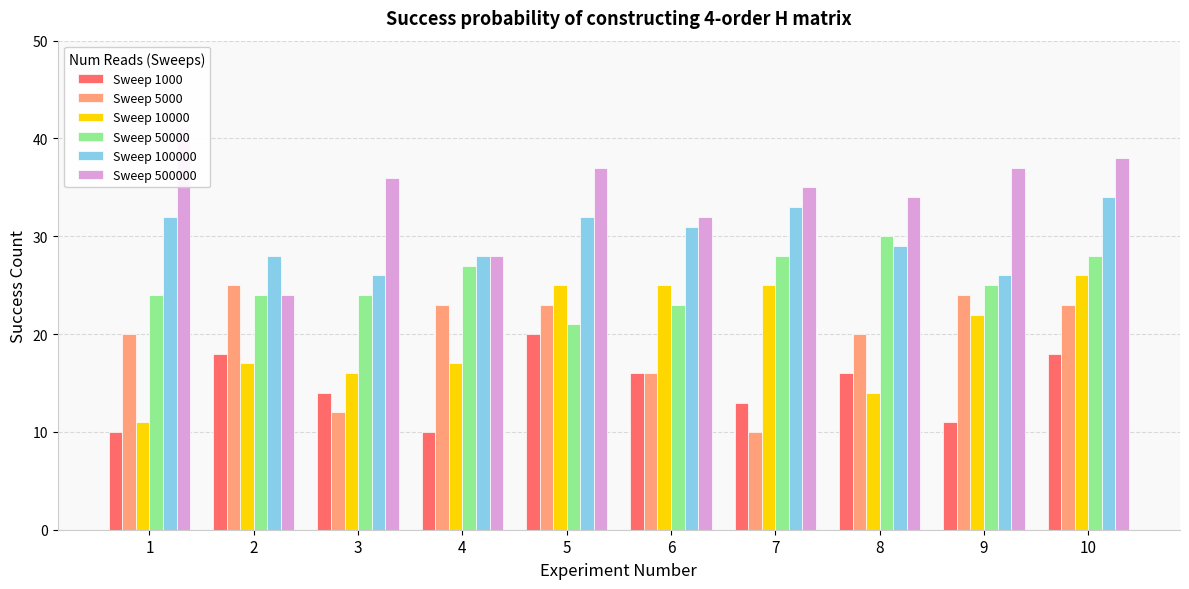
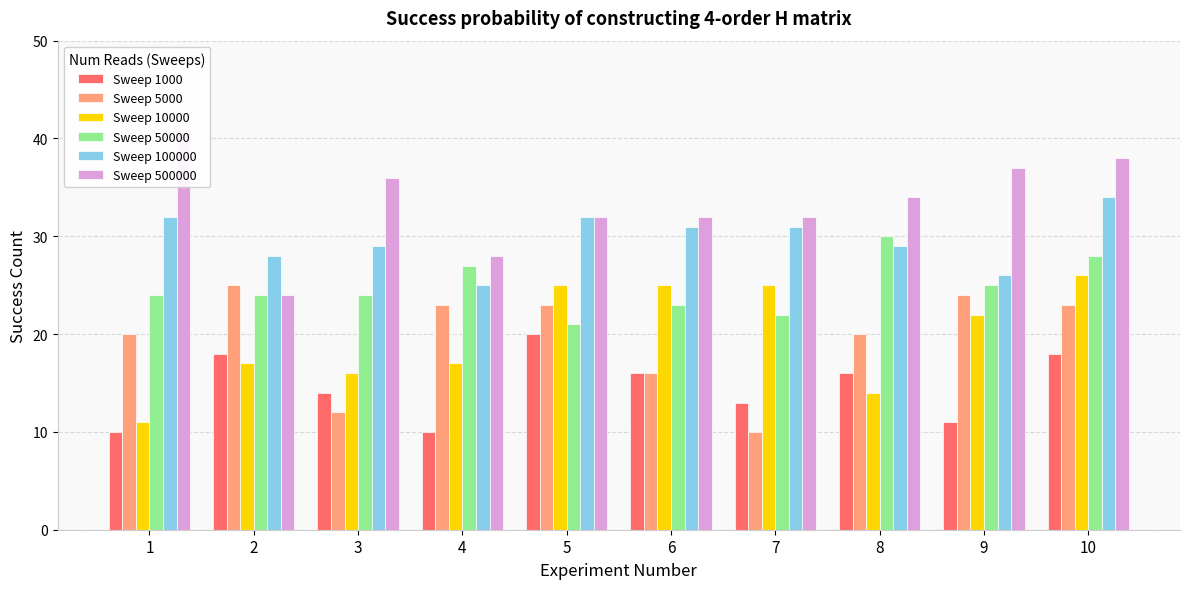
Sweep 100000, 3: 26 -> 29
Sweep 100000, 4: 28 -> 25
Sweep 500000, 5: 37 -> 32
Sweep 50000, 7: 28 -> 22
Sweep 100000, 7: 33 -> 31
Sweep 500000, 7: 35 -> 32
